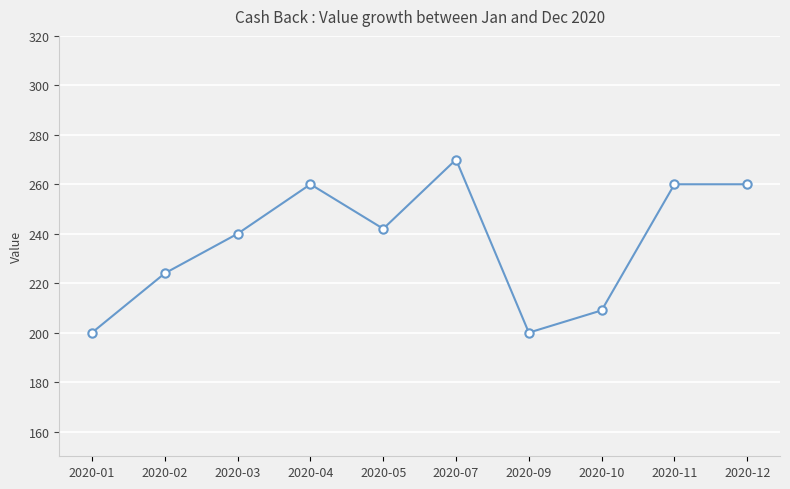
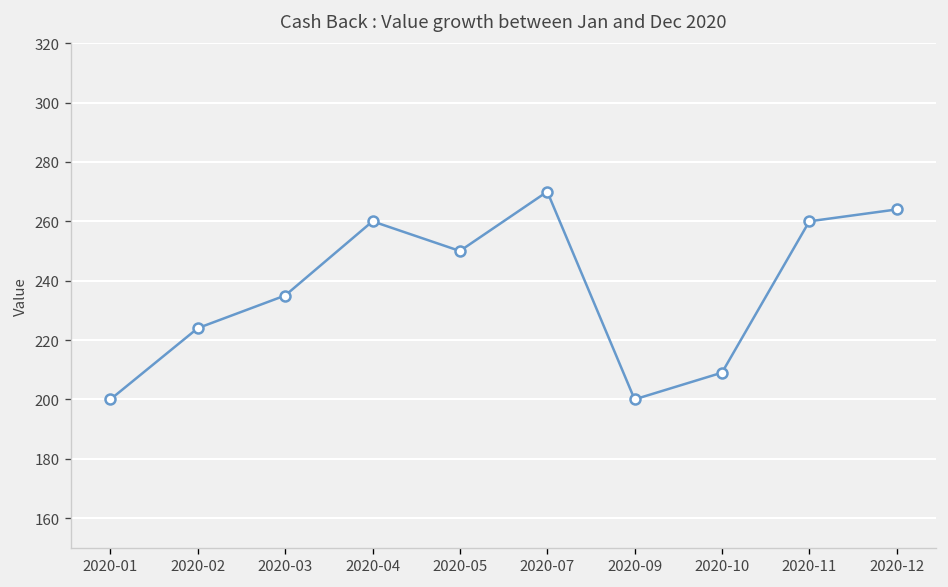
2020-03: 240 -> 235
2020-05: 242 -> 250
2020-12: 260 -> 264
